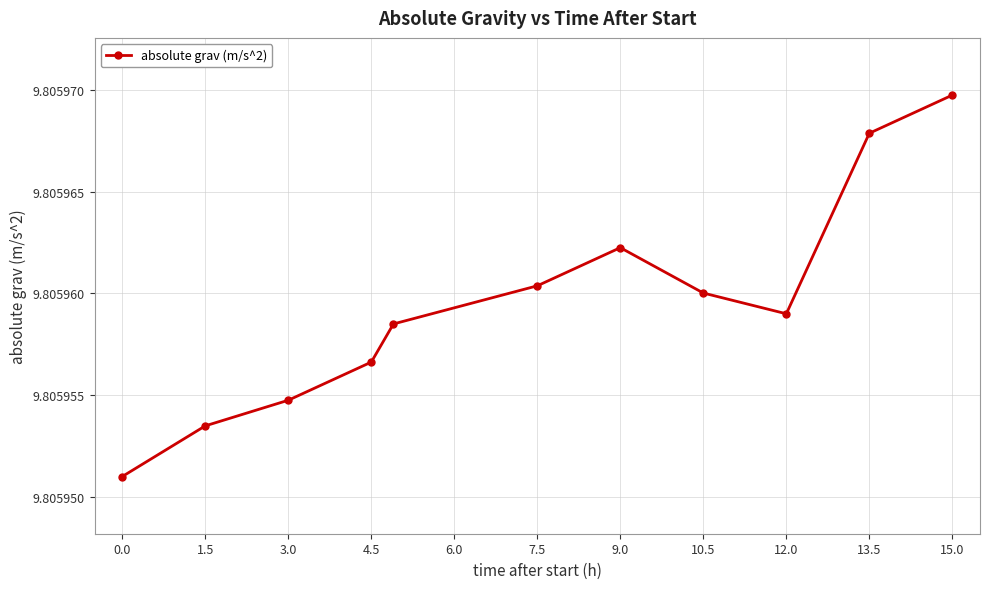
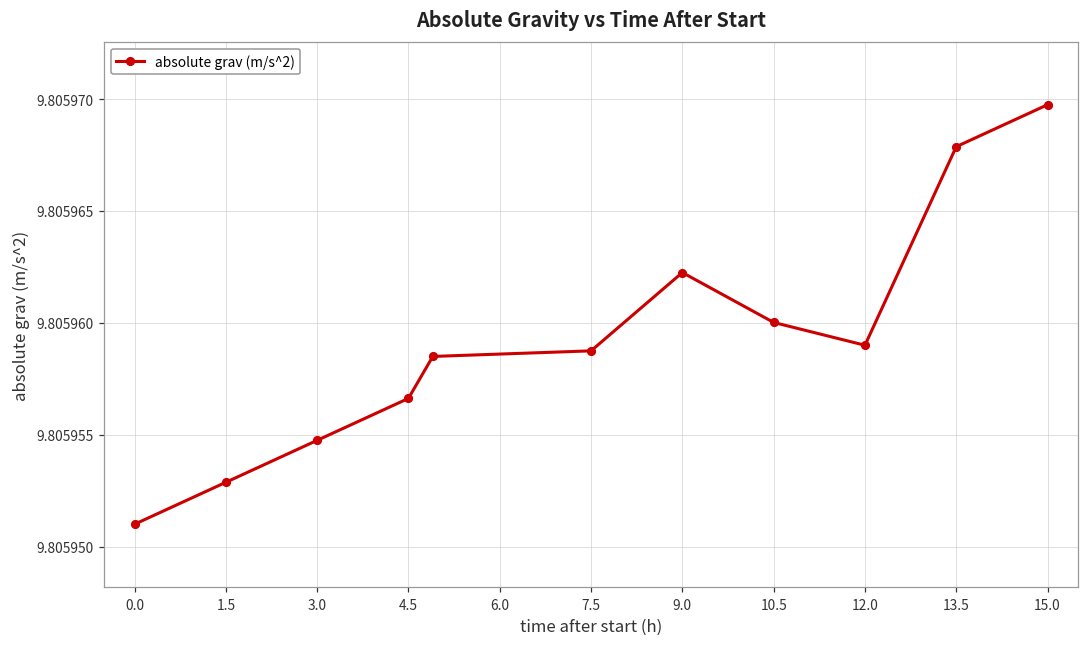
1.5: 9.8059535 -> 9.8059529
7.5: 9.8059604 -> 9.8059588
